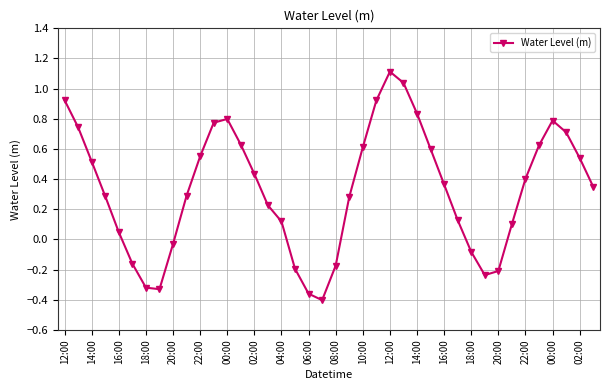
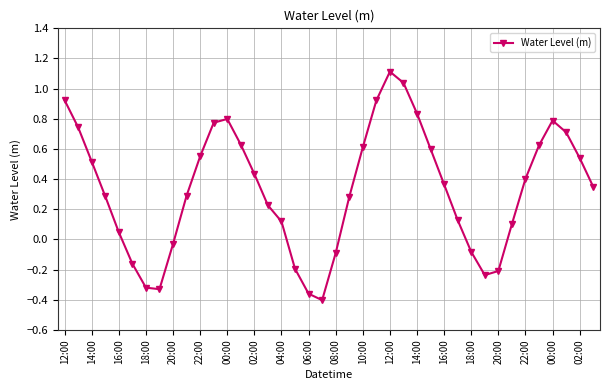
08:00: -0.17 -> -0.09
